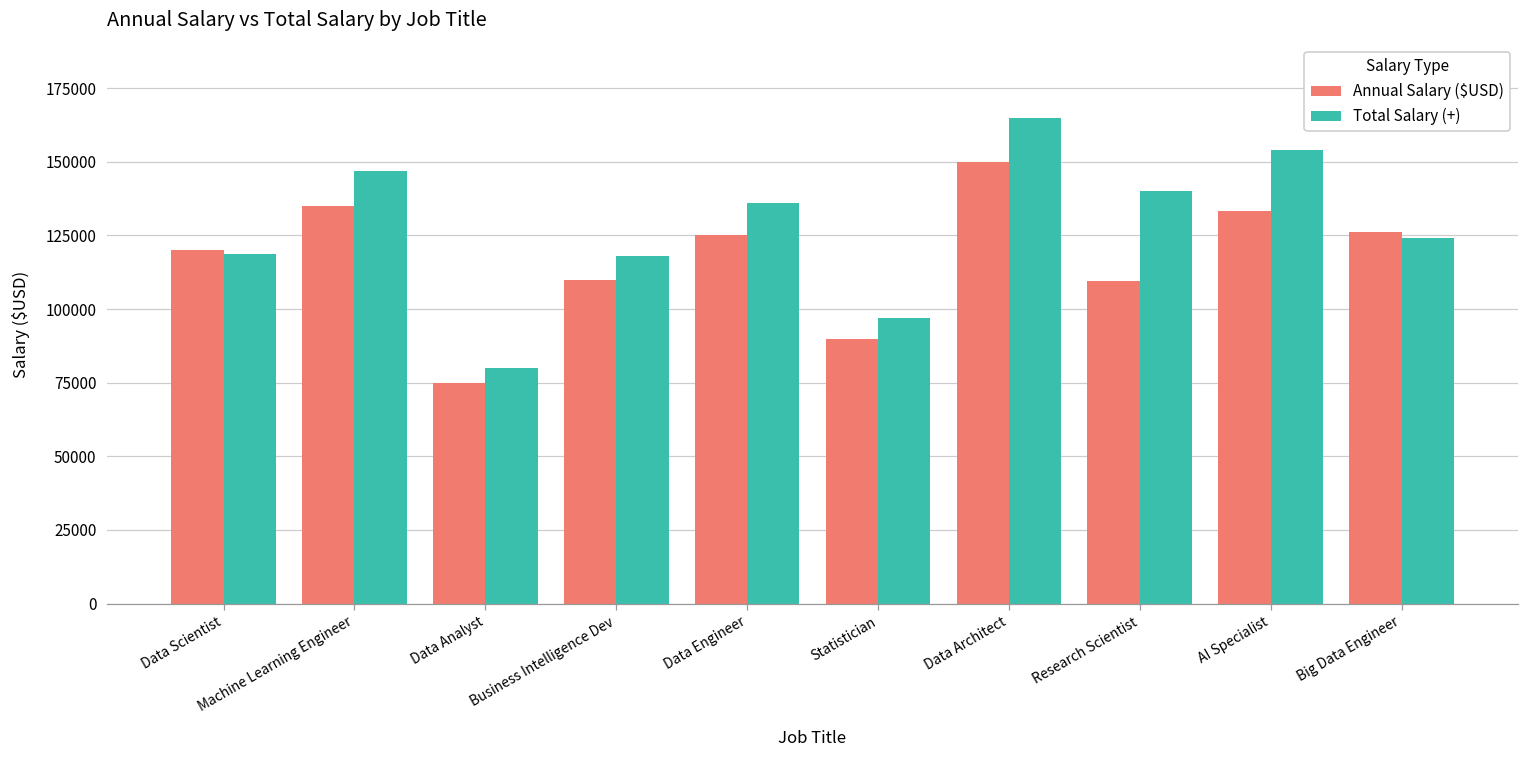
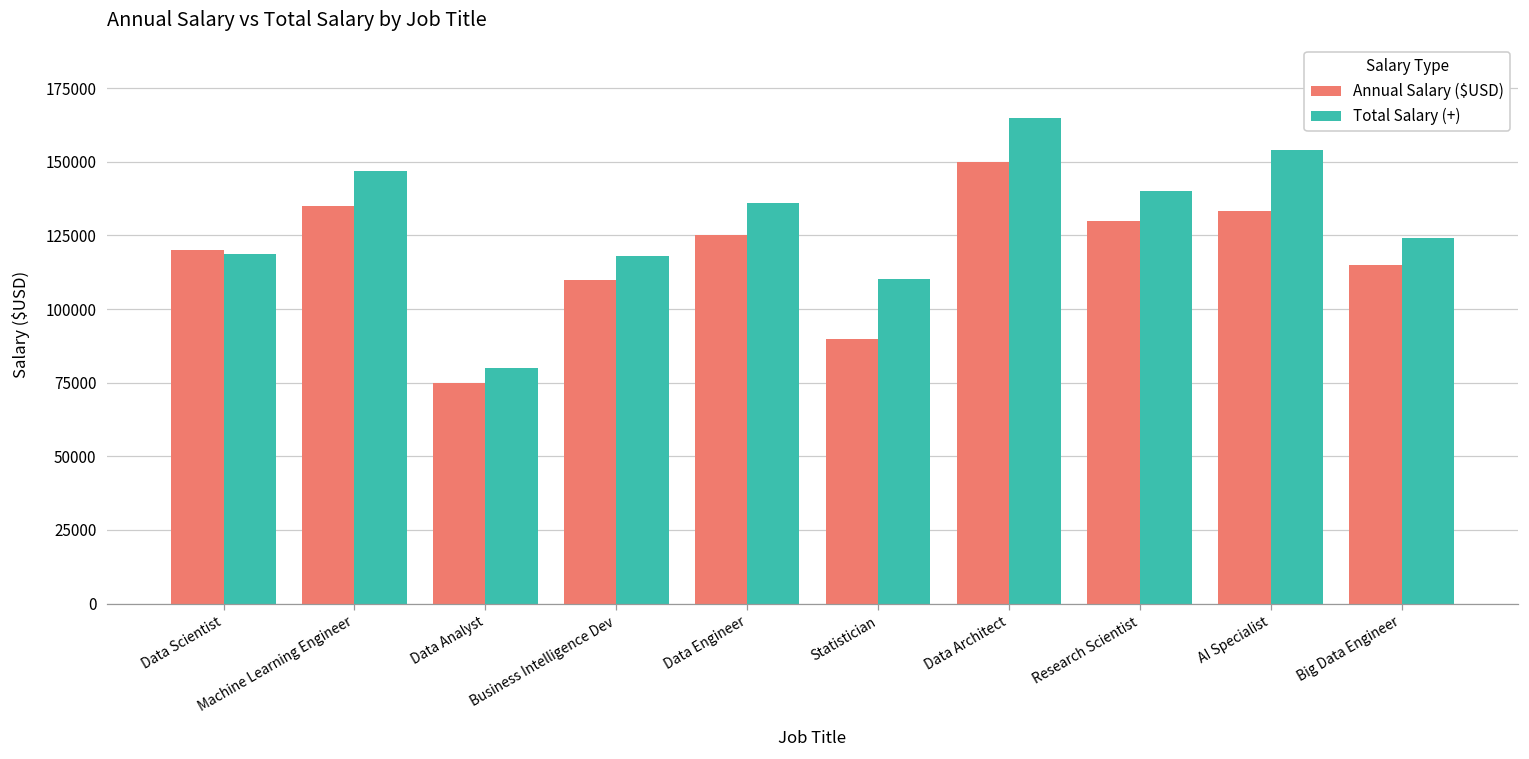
Total Salary (+), Statistician: 97000 -> 110000
Annual Salary ($USD), Research Scientist: 110000 -> 130000
Annual Salary ($USD), Big Data Engineer: 126000 -> 115000
